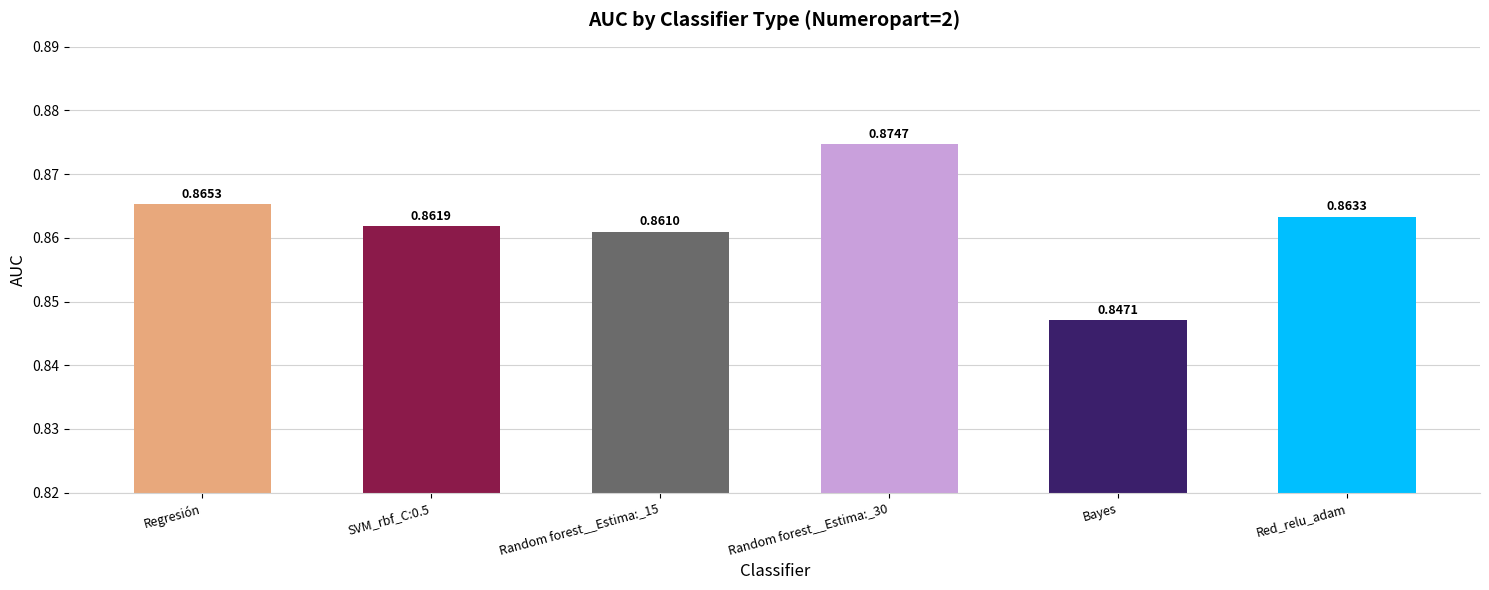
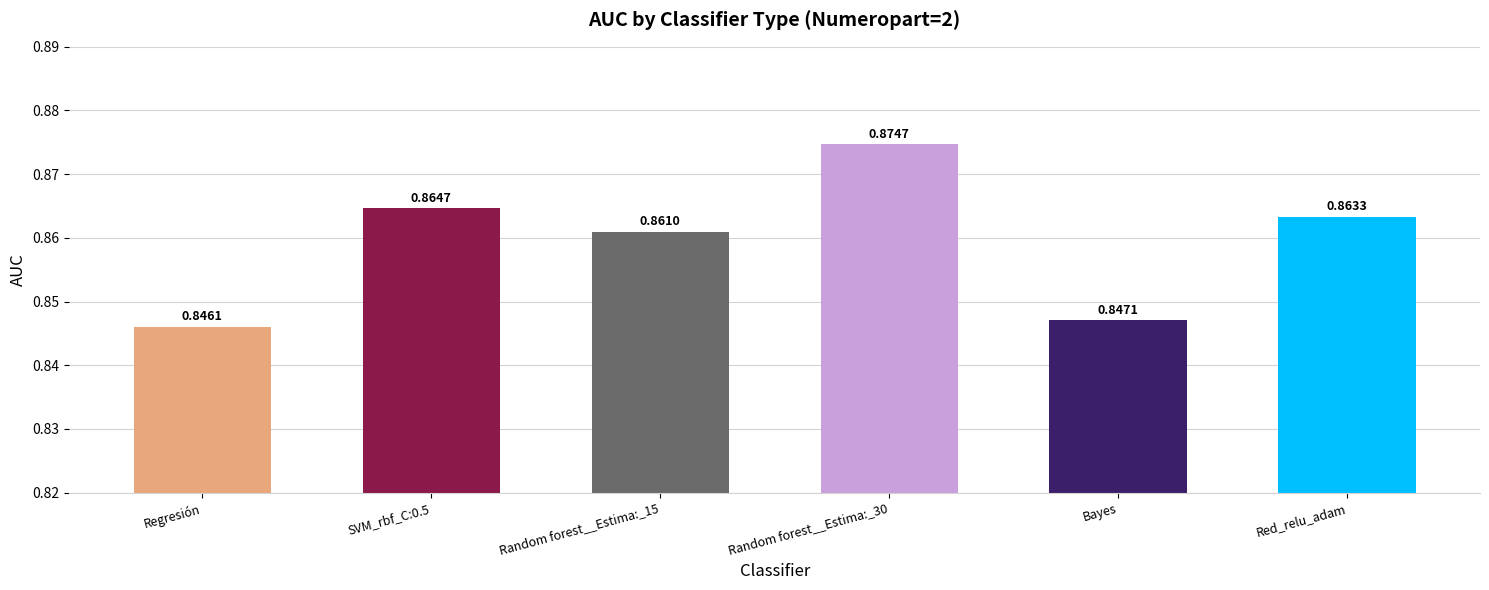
Regresión: 0.8653 -> 0.8461
SVM_rbf_C:0.5: 0.8619 -> 0.8647
